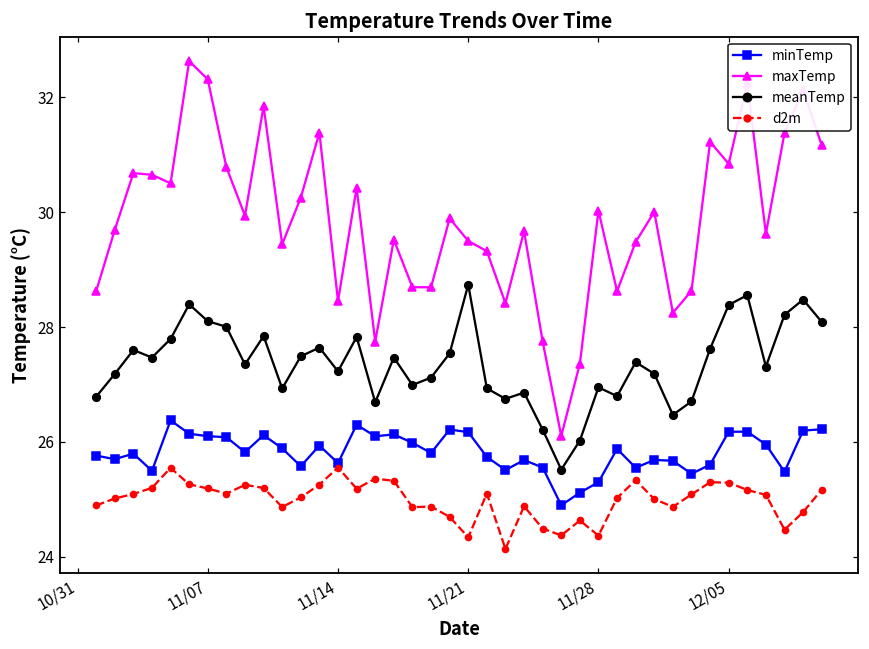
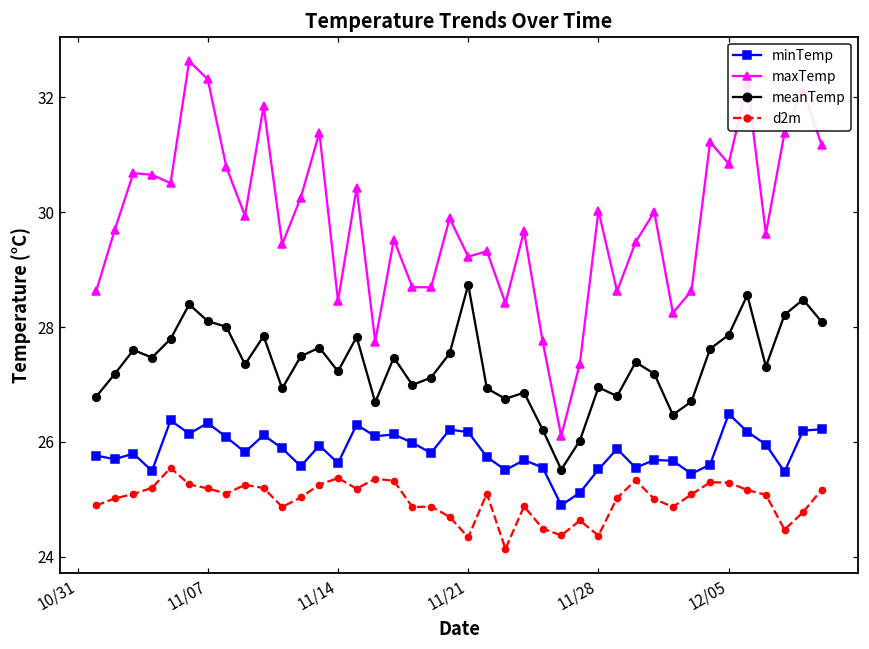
minTemp, 11/07: 26.1 -> 26.3
d2m, 11/14: 25.6 -> 25.4
maxTemp, 11/21: 29.5 -> 29.2
minTemp, 11/28: 25.3 -> 25.5
minTemp, 12/05: 26.2 -> 26.5
meanTemp, 12/05: 28.4 -> 27.9
